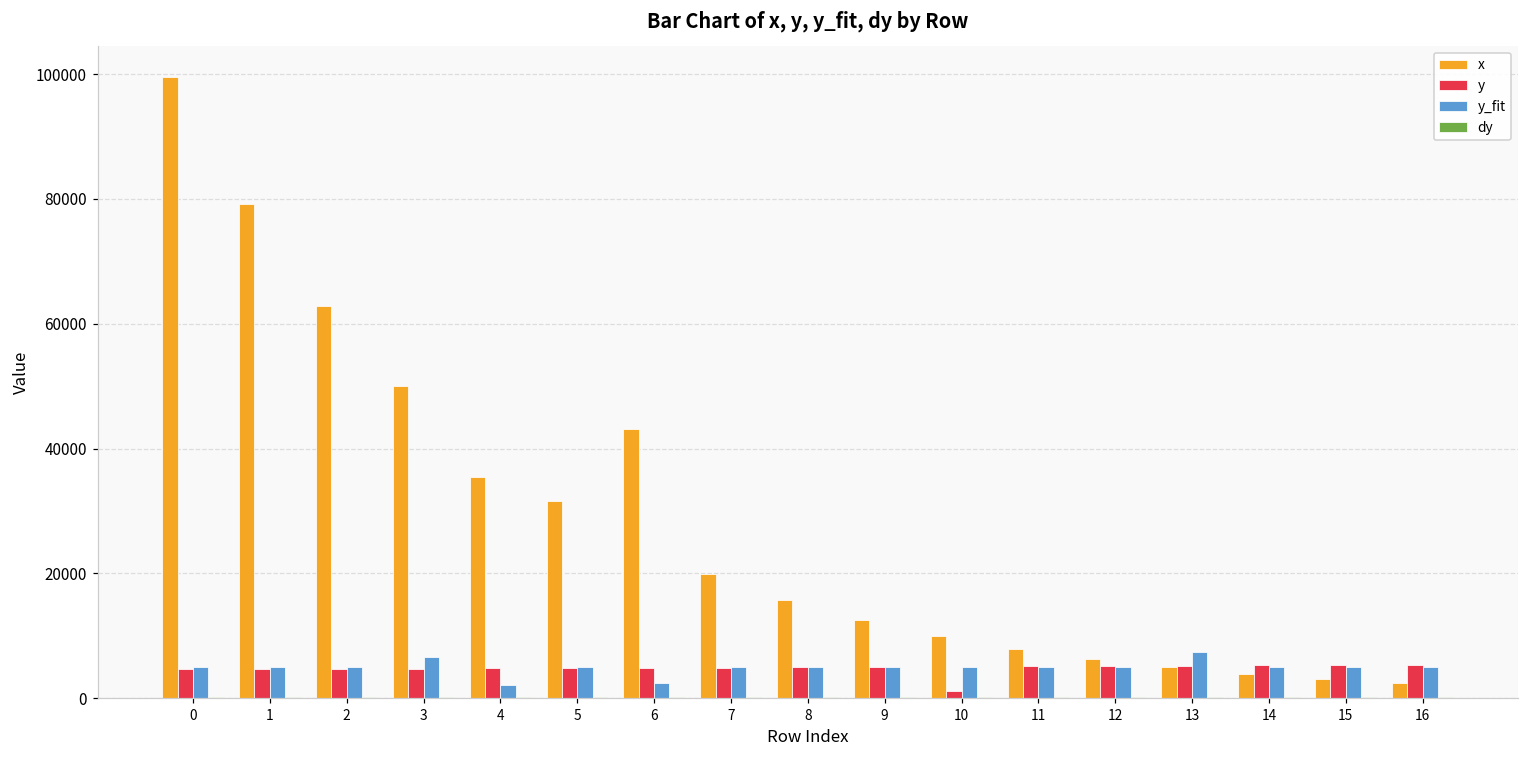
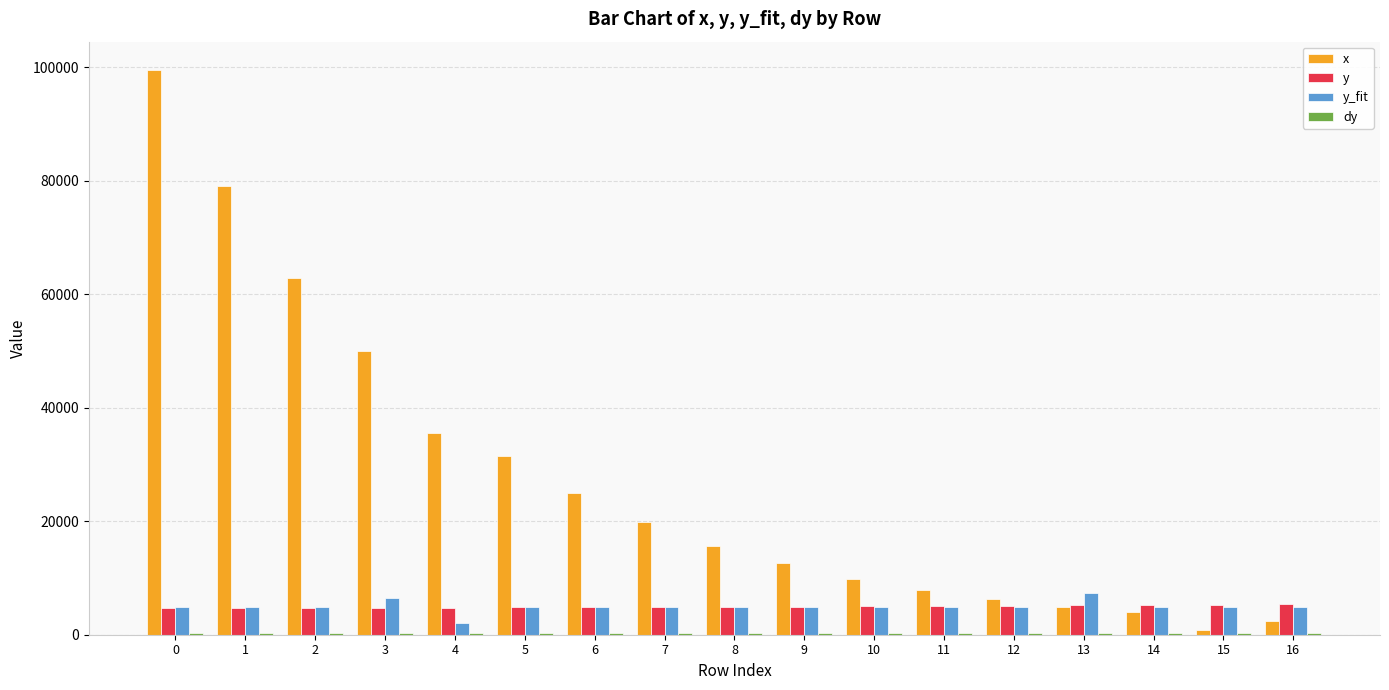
x, 6: 43000 -> 25000
y_fit, 6: 2000 -> 5000
y, 10: 1000 -> 5000
x, 15: 3000 -> 1000
